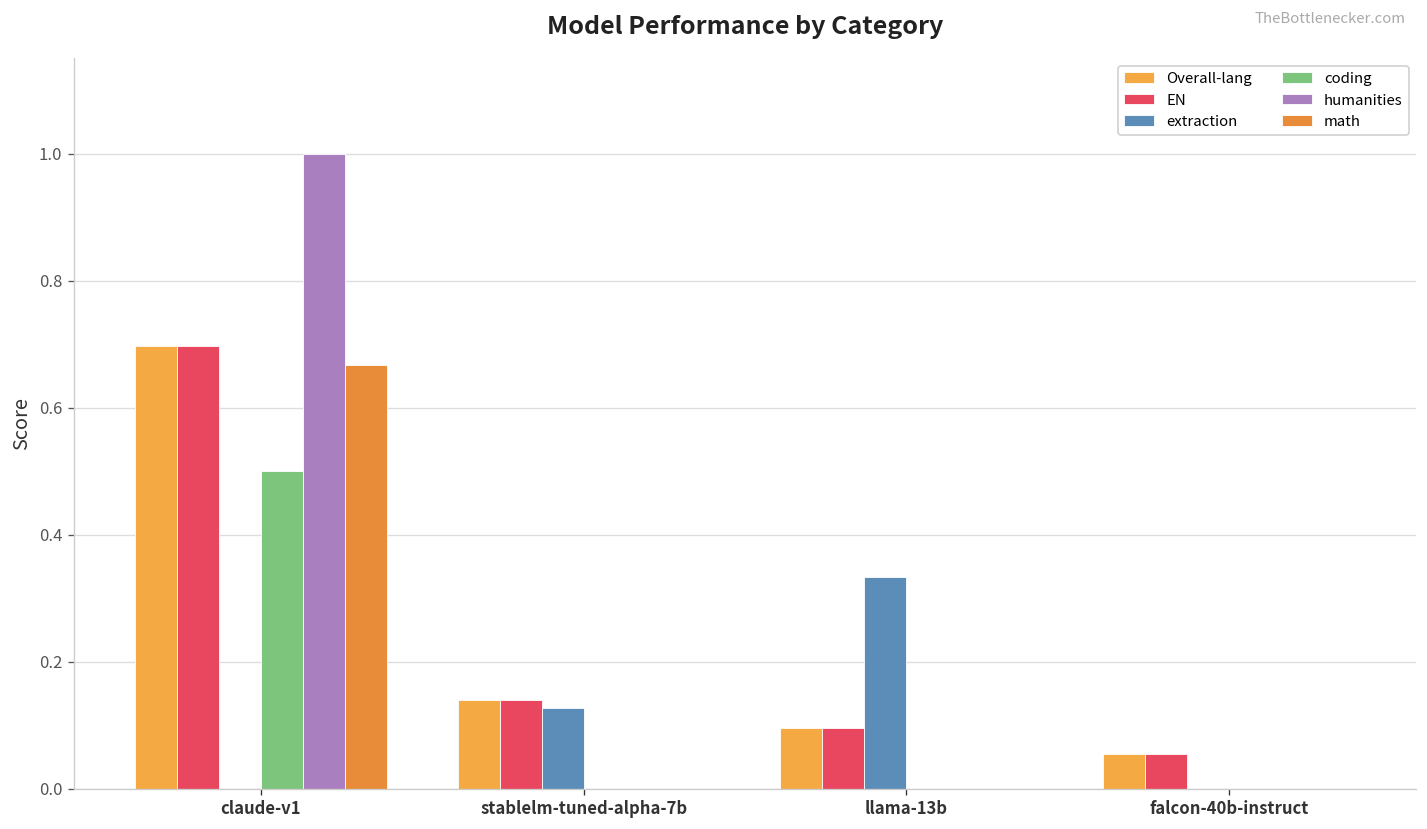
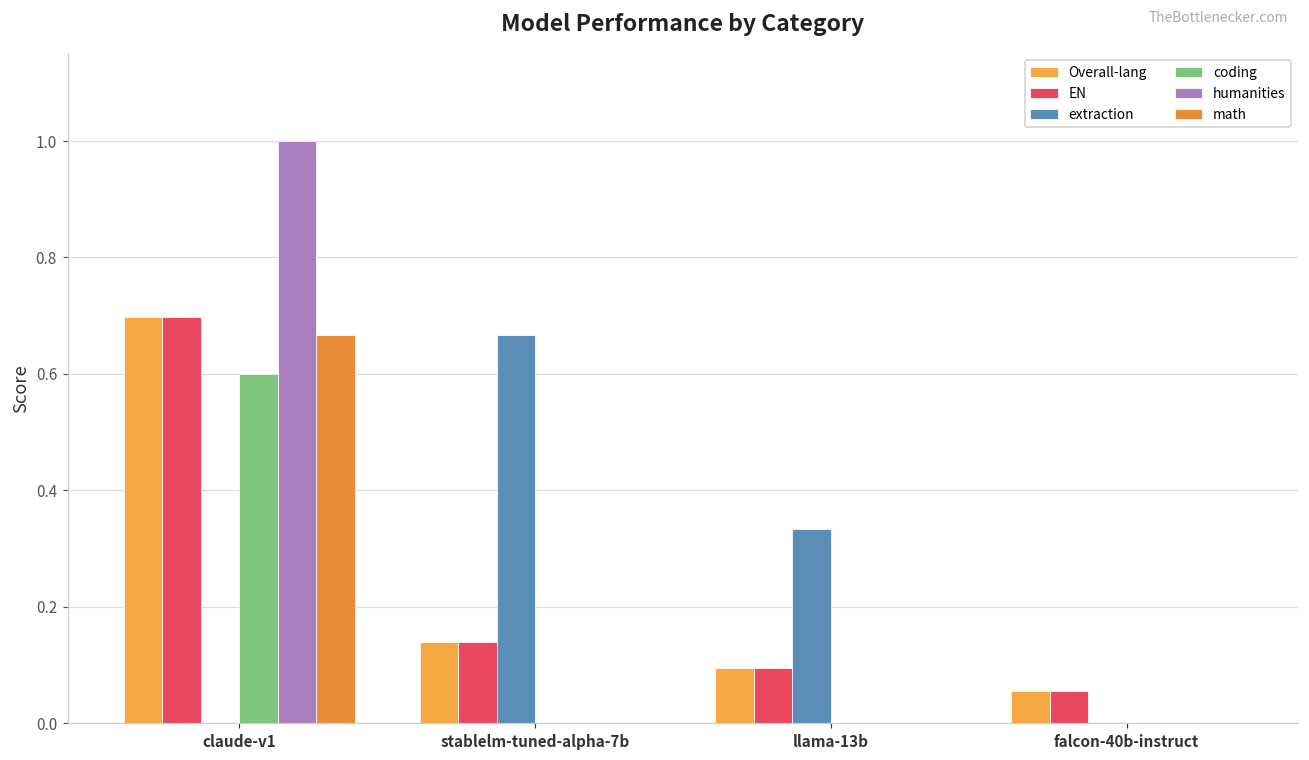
coding, claude-v1: 0.5 -> 0.6
extraction, stablelm-tuned-alpha-7b: 0.13 -> 0.67
